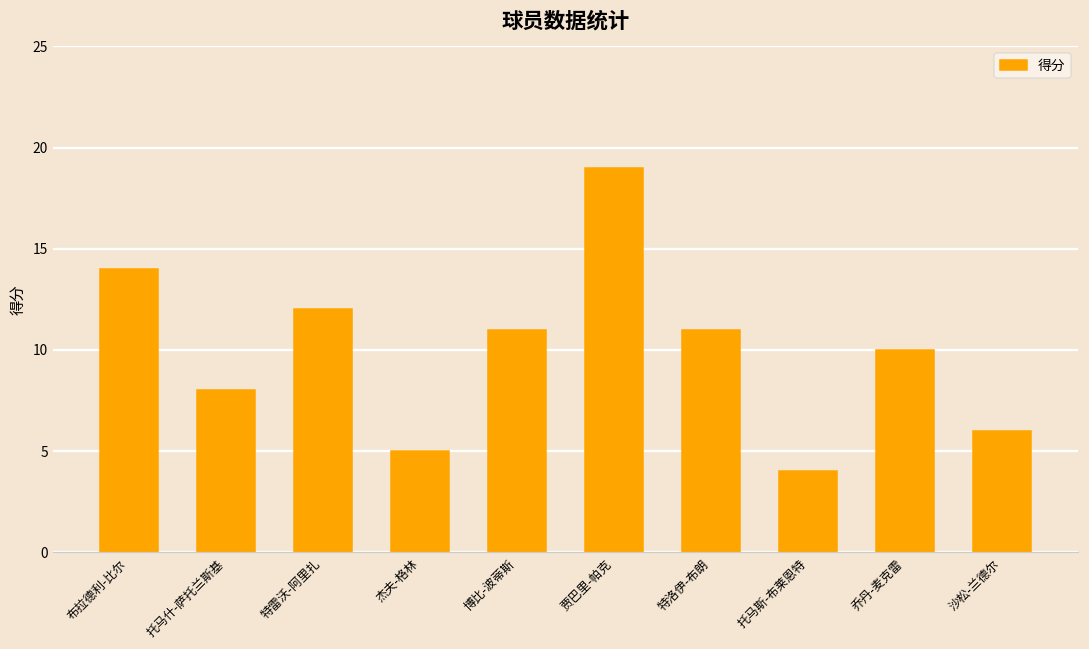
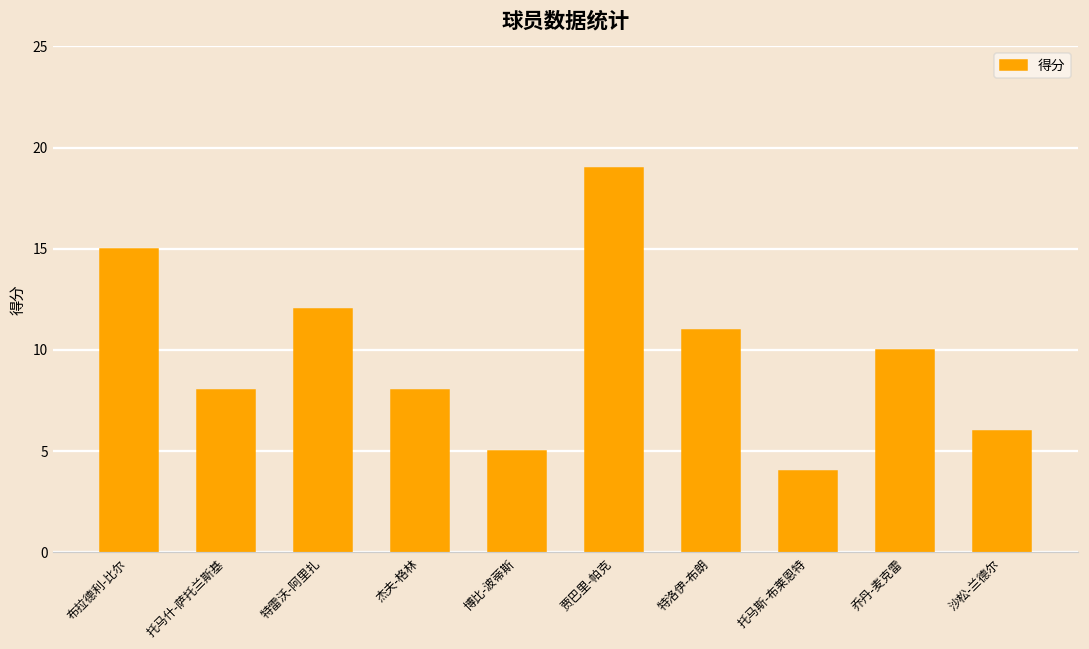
布拉德利-比尔: 14 -> 15
杰夫-格林: 5 -> 8
博比-波蒂斯: 11 -> 5
